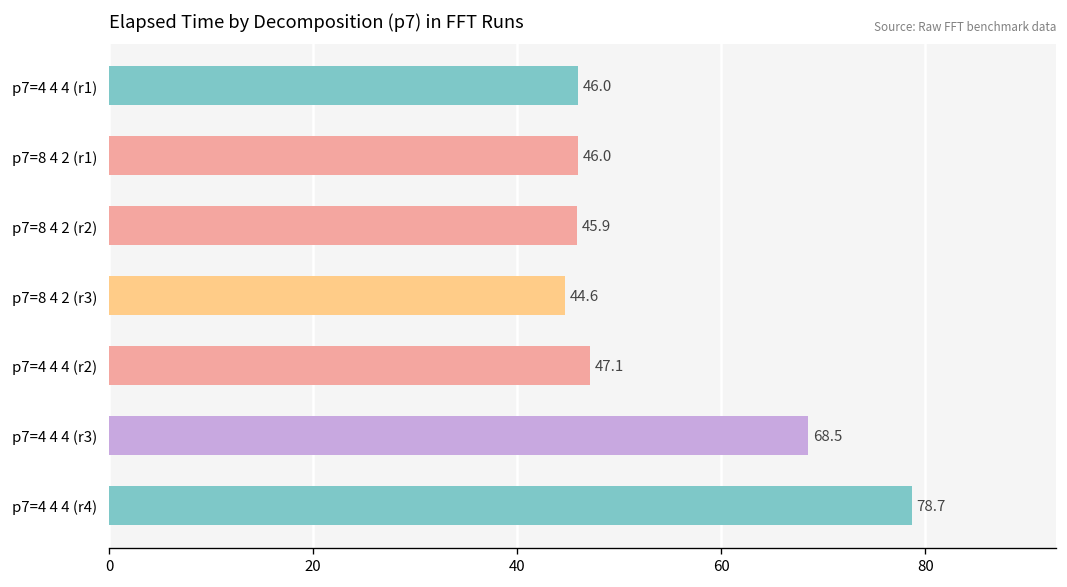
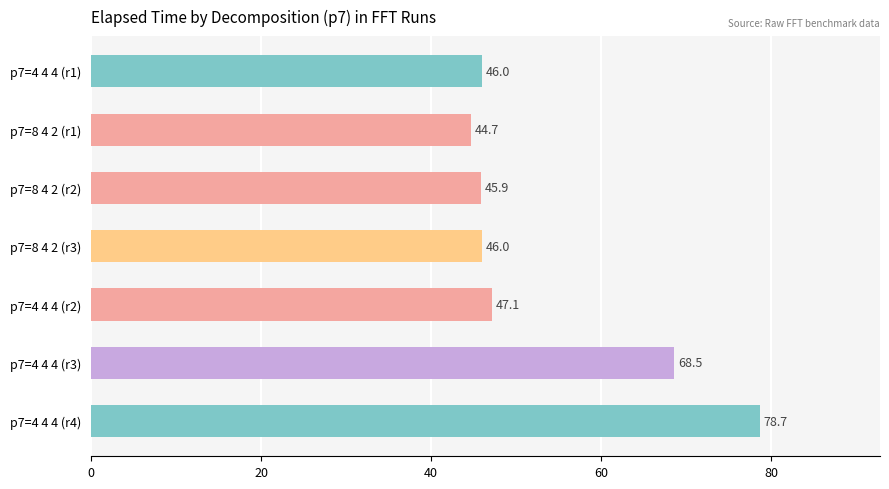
p7=8 4 2 (r1): 46.0 -> 44.7
p7=8 4 2 (r3): 44.6 -> 46.0
